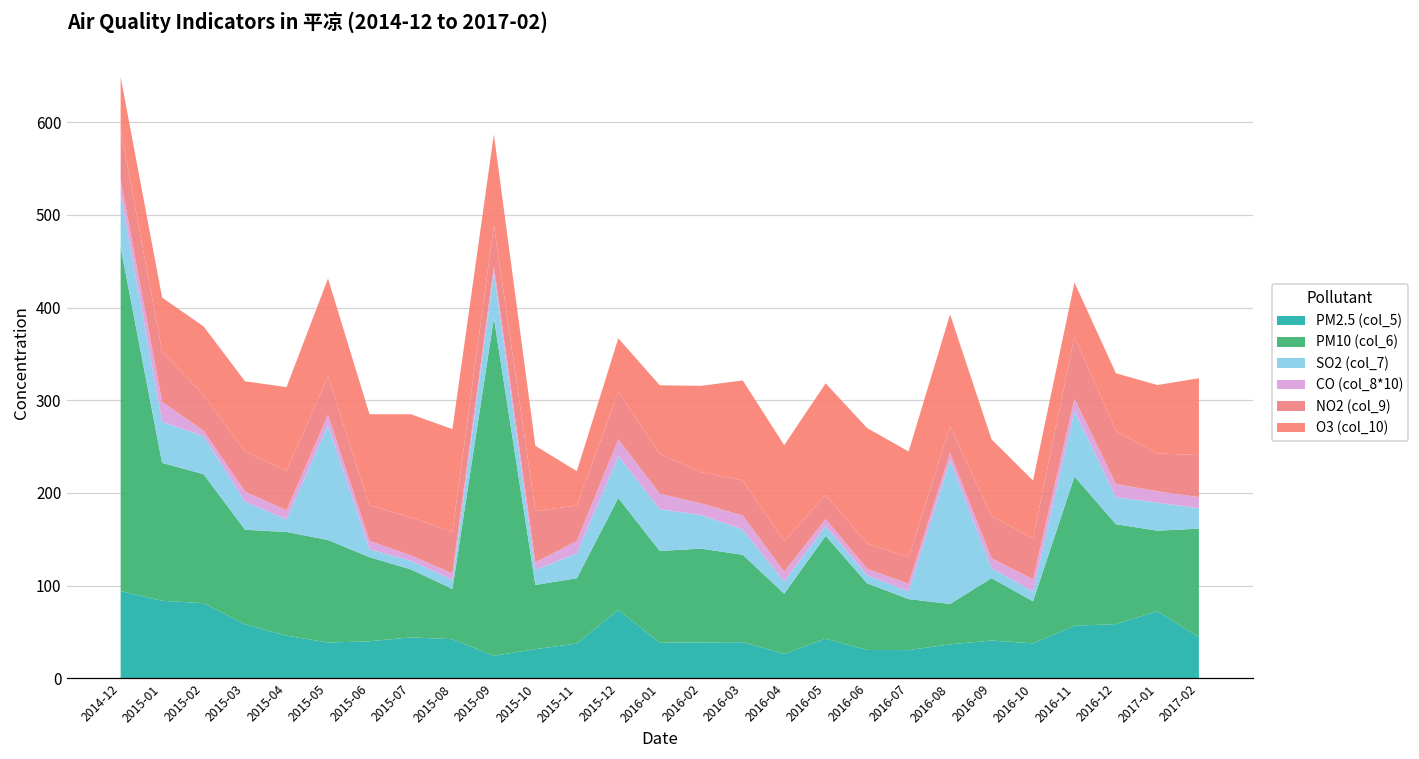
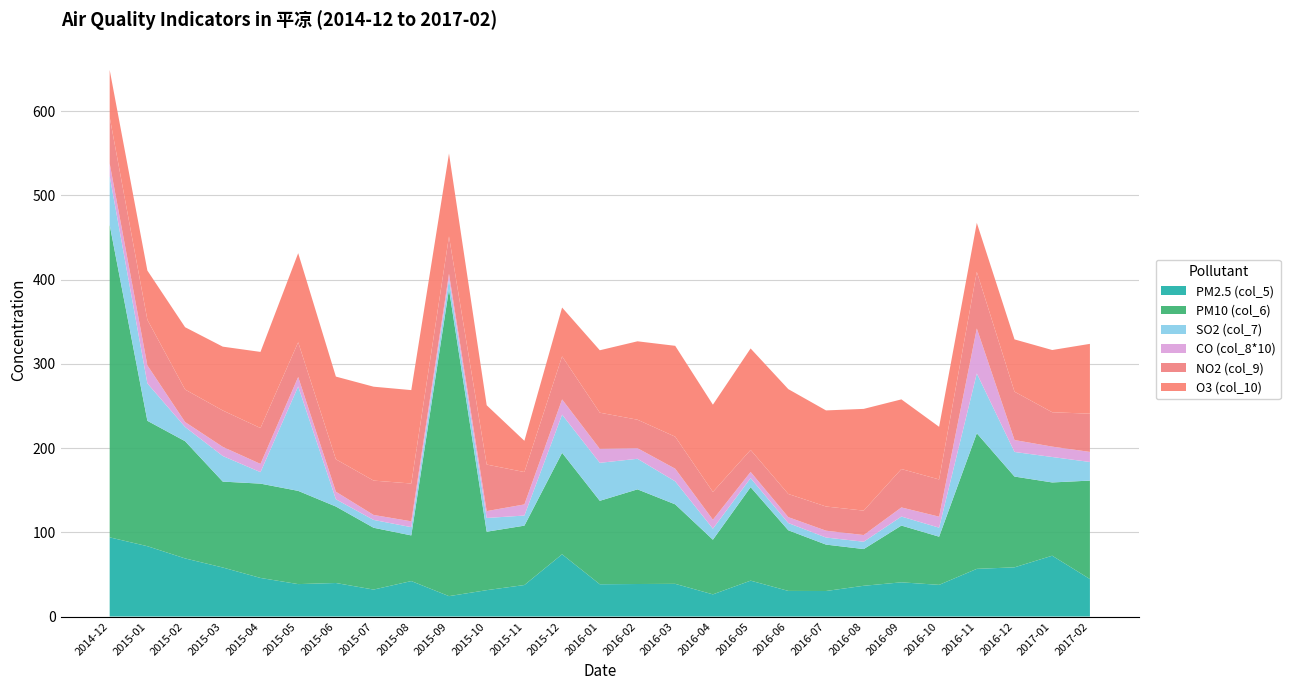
PM2.5 (col_5), 2015-02: 80 -> 70
SO2 (col_7), 2015-02: 40 -> 20
PM2.5 (col_5), 2015-07: 40 -> 30
SO2 (col_7), 2015-09: 50 -> 10
SO2 (col_7), 2015-11: 30 -> 10
PM10 (col_6), 2016-02: 100 -> 110
SO2 (col_7), 2016-08: 150 -> 10
PM10 (col_6), 2016-10: 50 -> 60
CO (col_8*10), 2016-11: 10 -> 50
